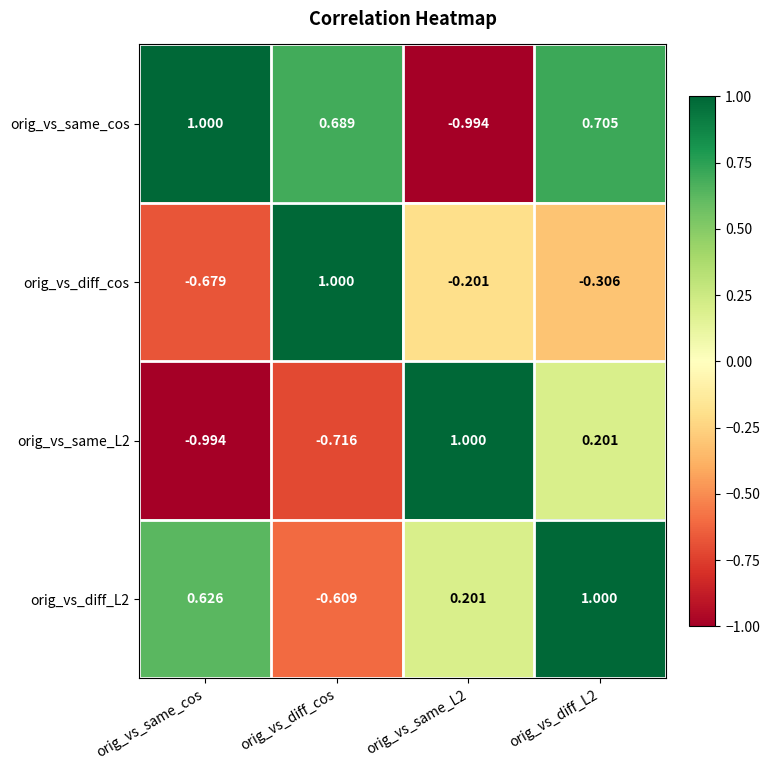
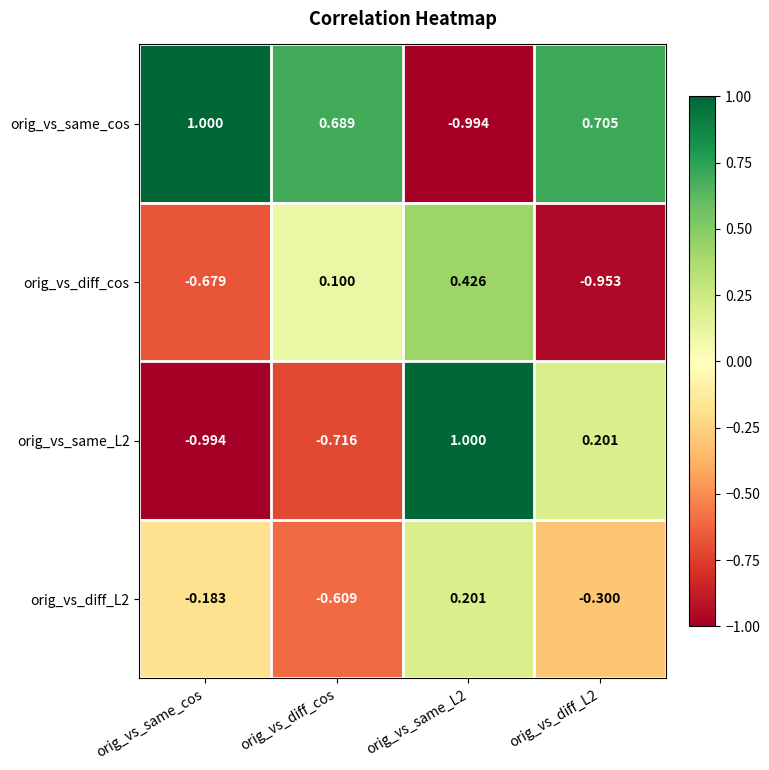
orig_vs_diff_cos, orig_vs_diff_cos: 1.000 -> 0.100
orig_vs_diff_cos, orig_vs_same_L2: -0.201 -> 0.426
orig_vs_diff_cos, orig_vs_diff_L2: -0.306 -> -0.953
orig_vs_diff_L2, orig_vs_same_cos: 0.626 -> -0.183
orig_vs_diff_L2, orig_vs_diff_L2: 1.000 -> -0.300
